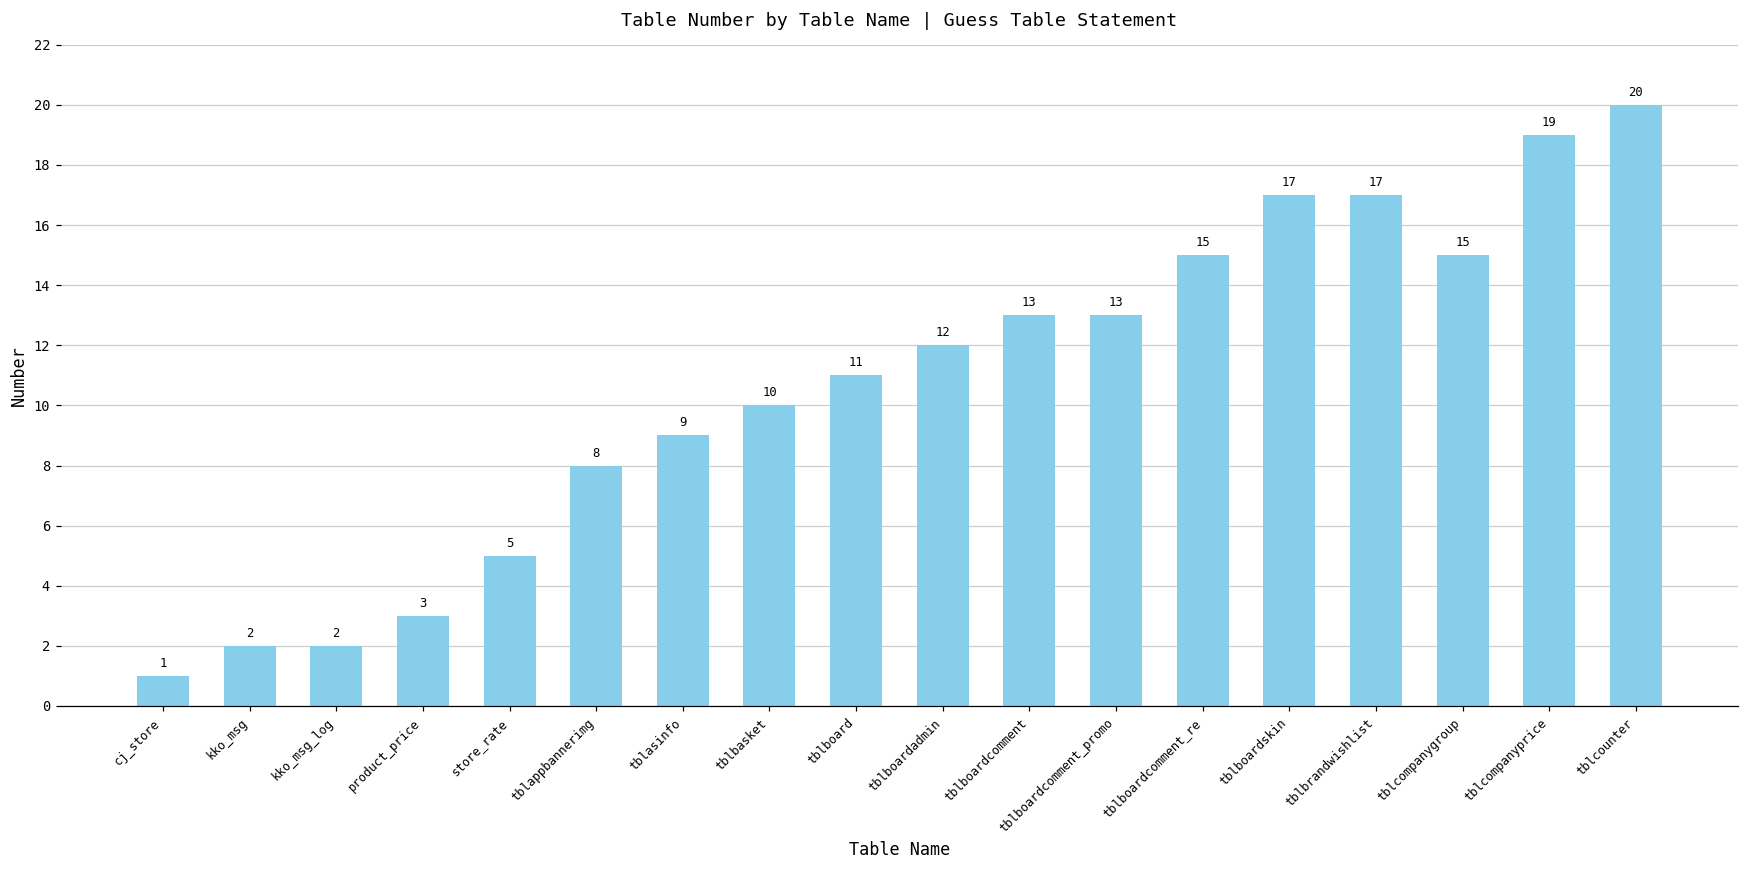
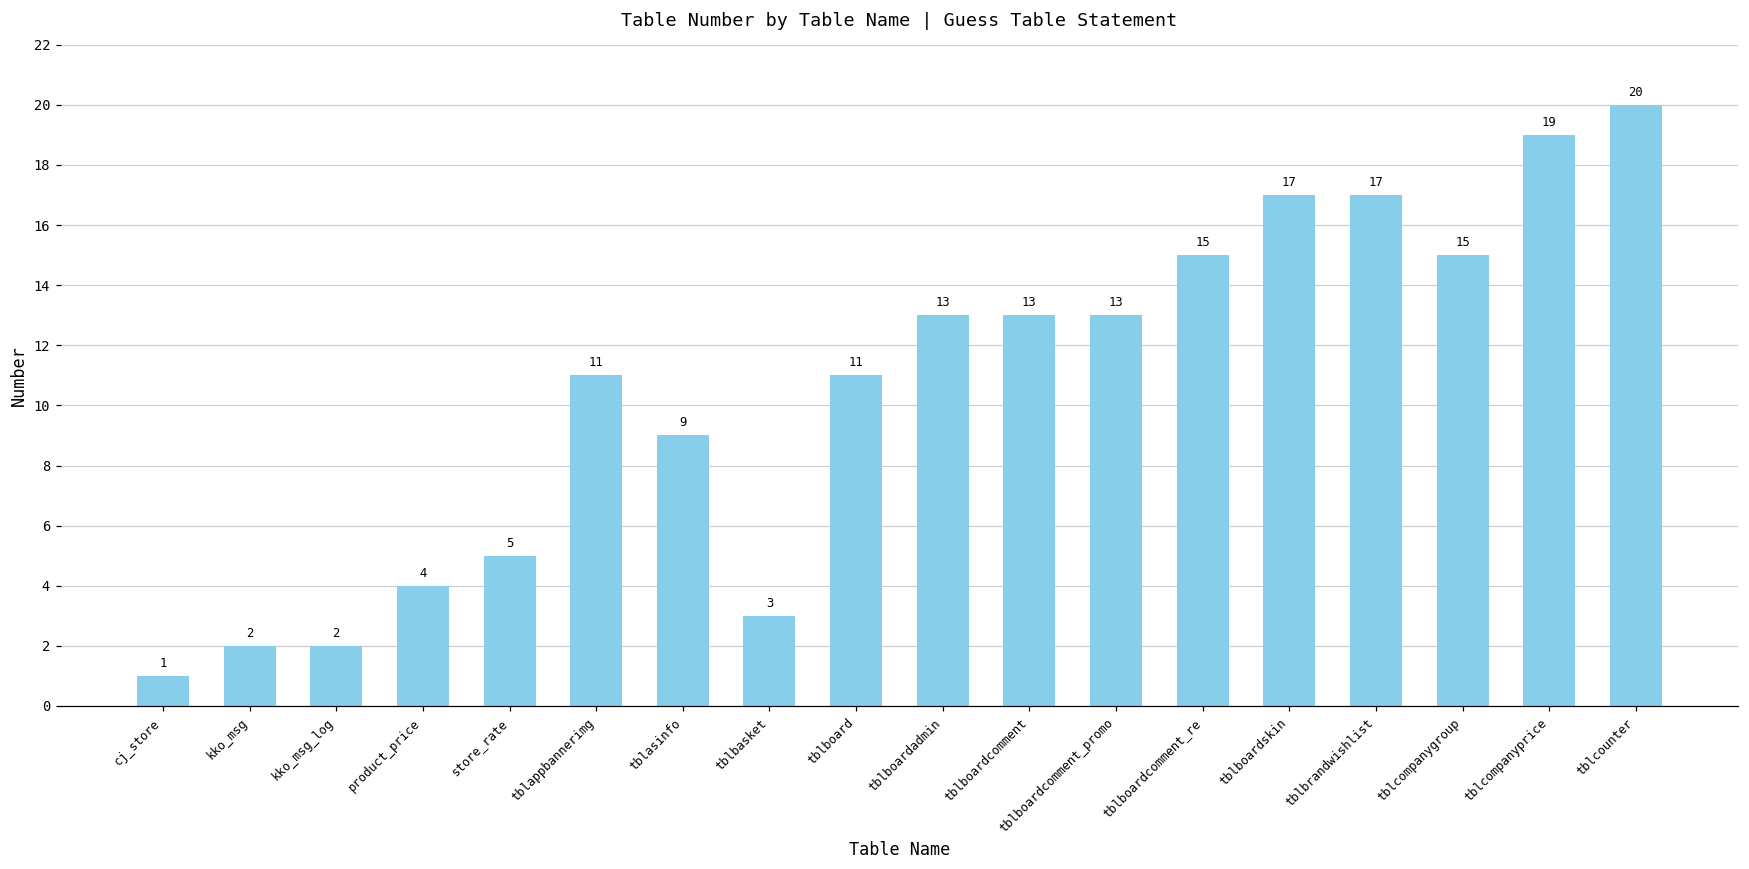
product_price: 3 -> 4
tblappbannerimg: 8 -> 11
tblbasket: 10 -> 3
tblboardadmin: 12 -> 13
